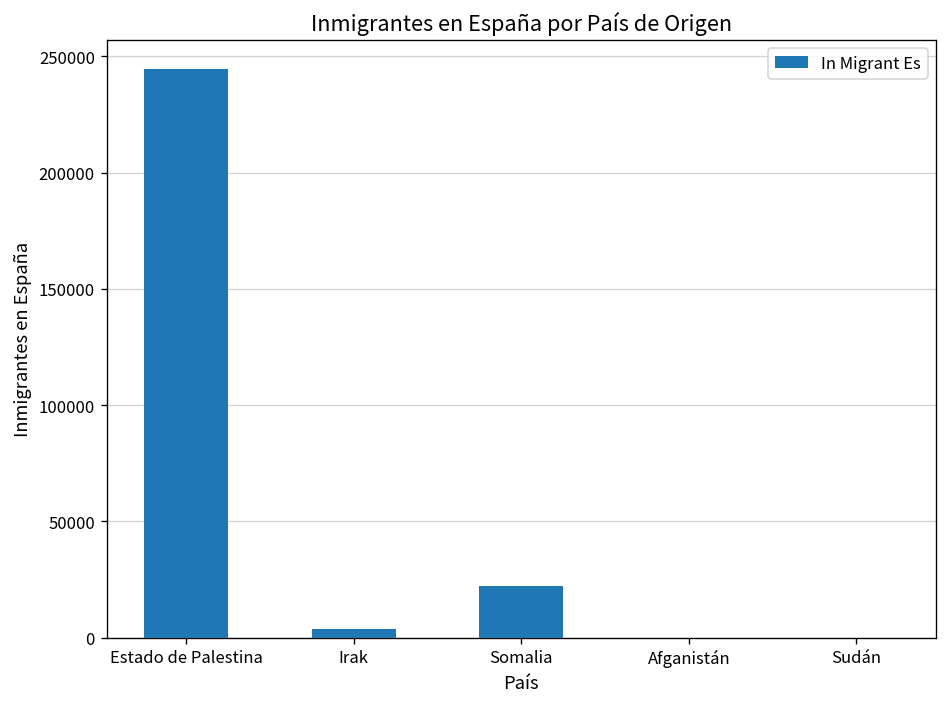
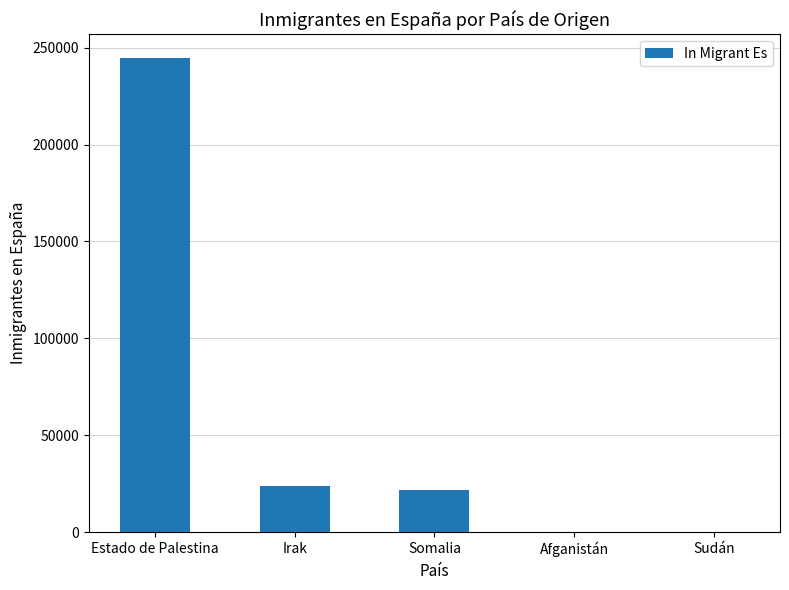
Irak: 4000 -> 24000
